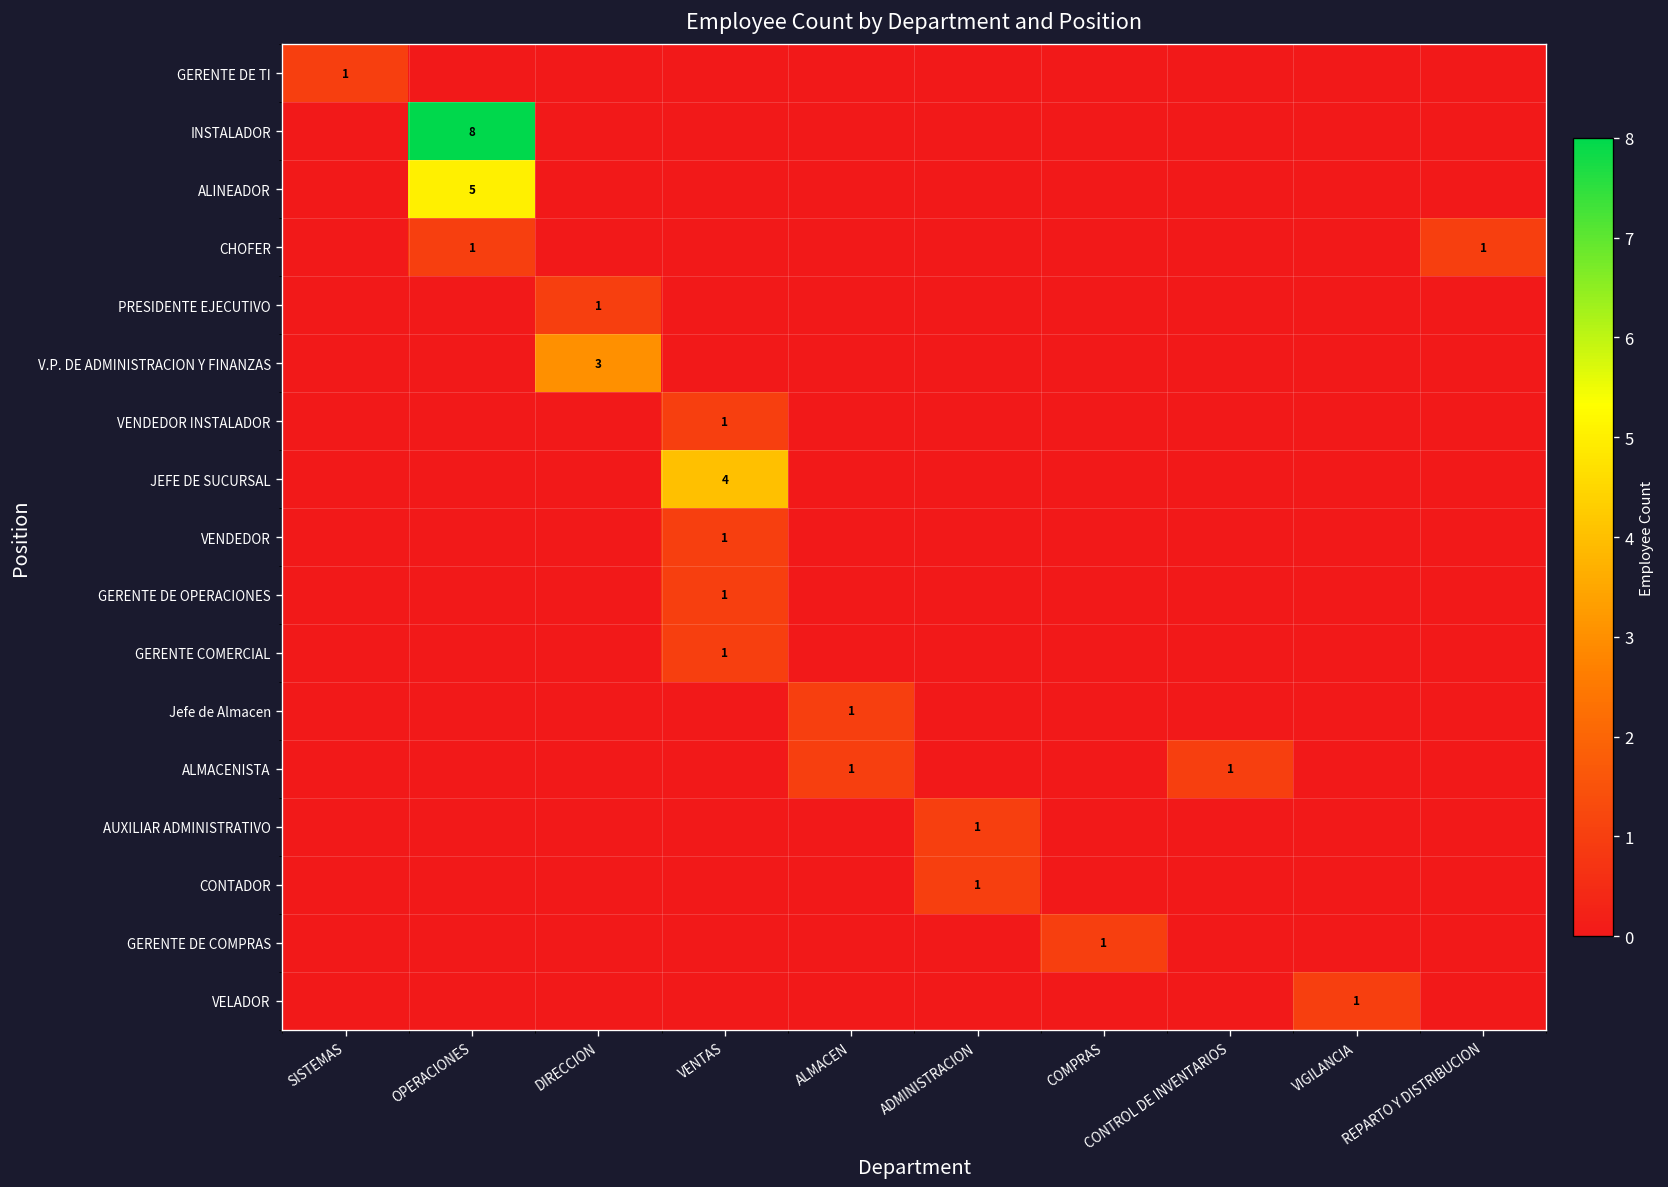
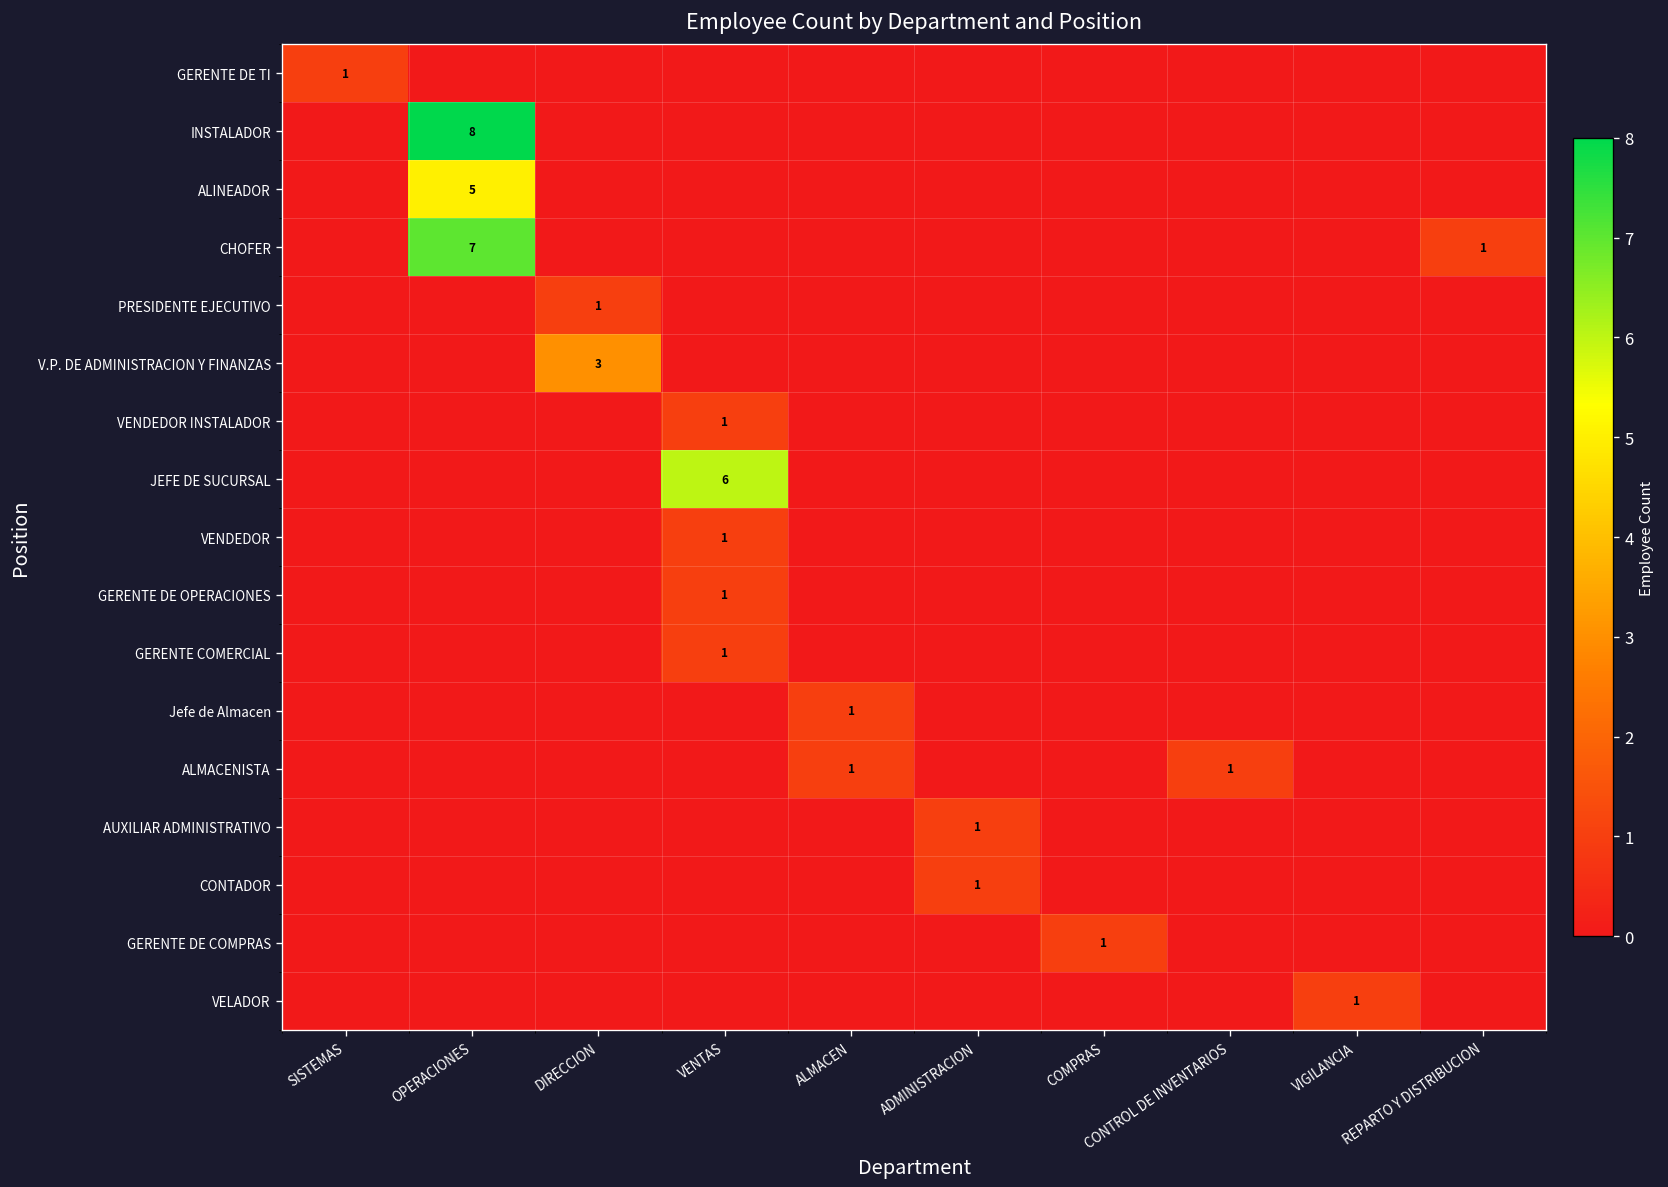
CHOFER, OPERACIONES: 1 -> 7
JEFE DE SUCURSAL, VENTAS: 4 -> 6
